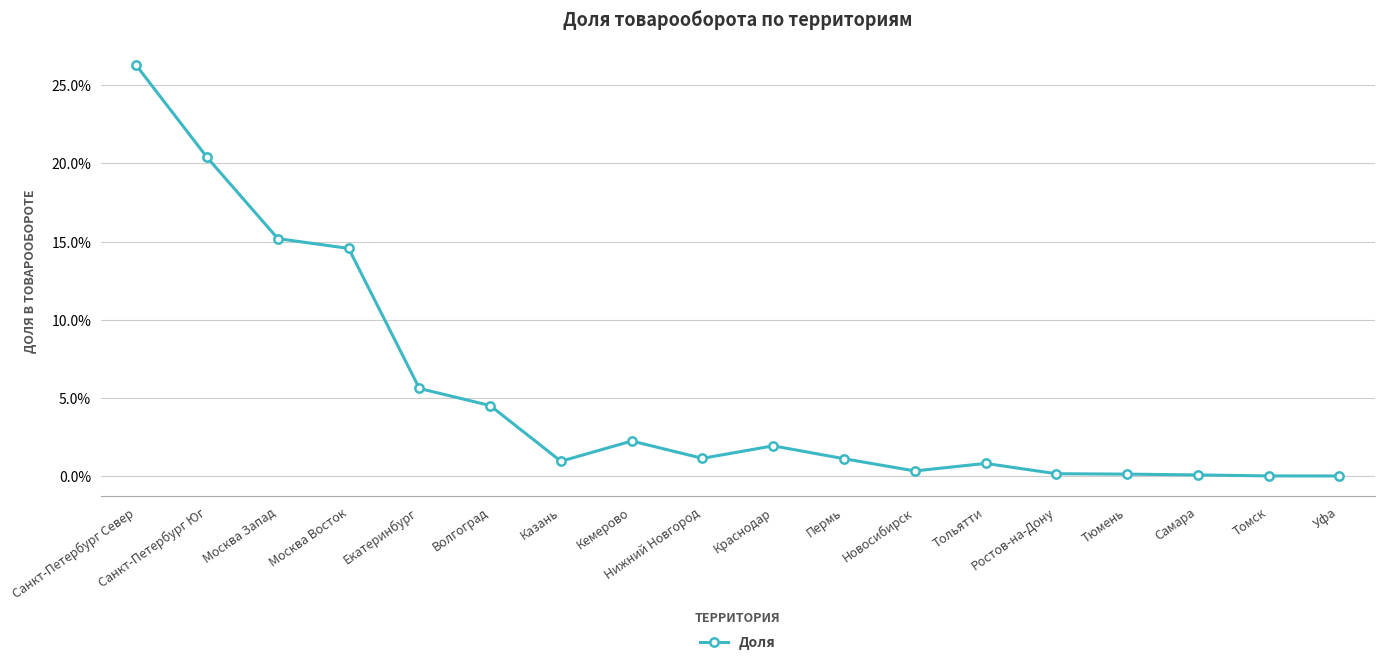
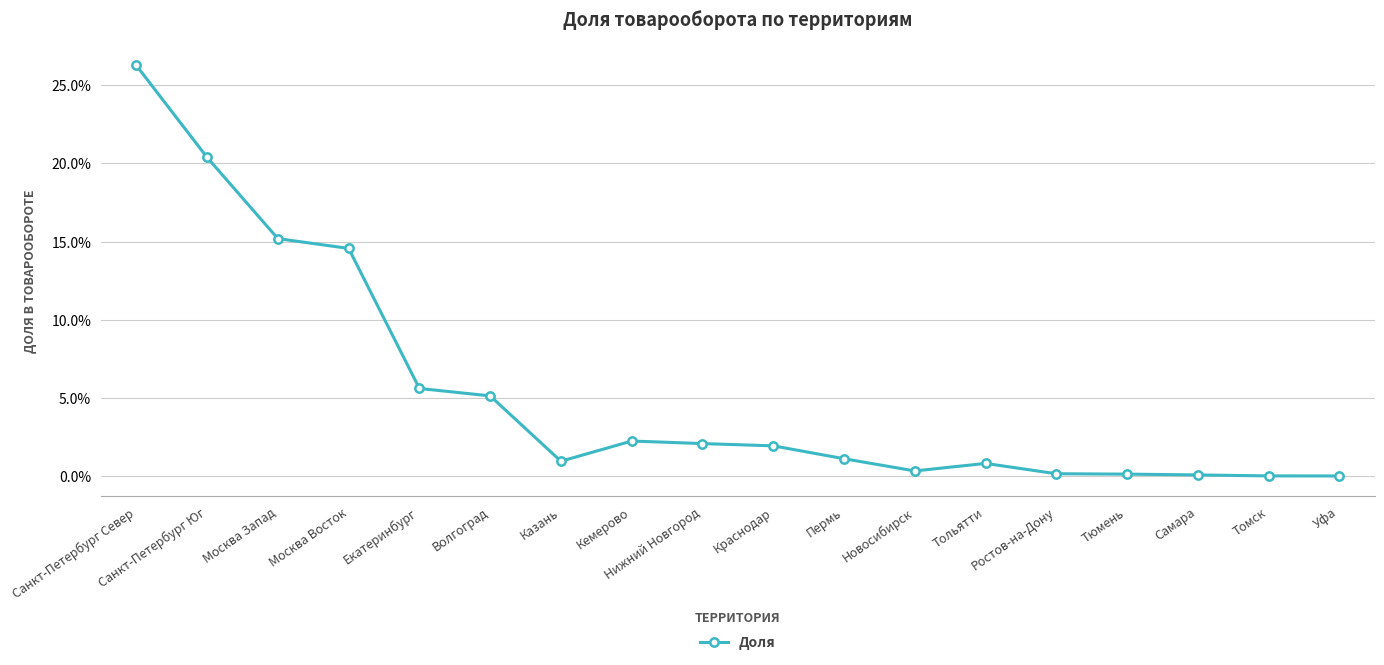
Волгоград: 4.5% -> 5.1%
Нижний Новгород: 1.1% -> 2.1%
